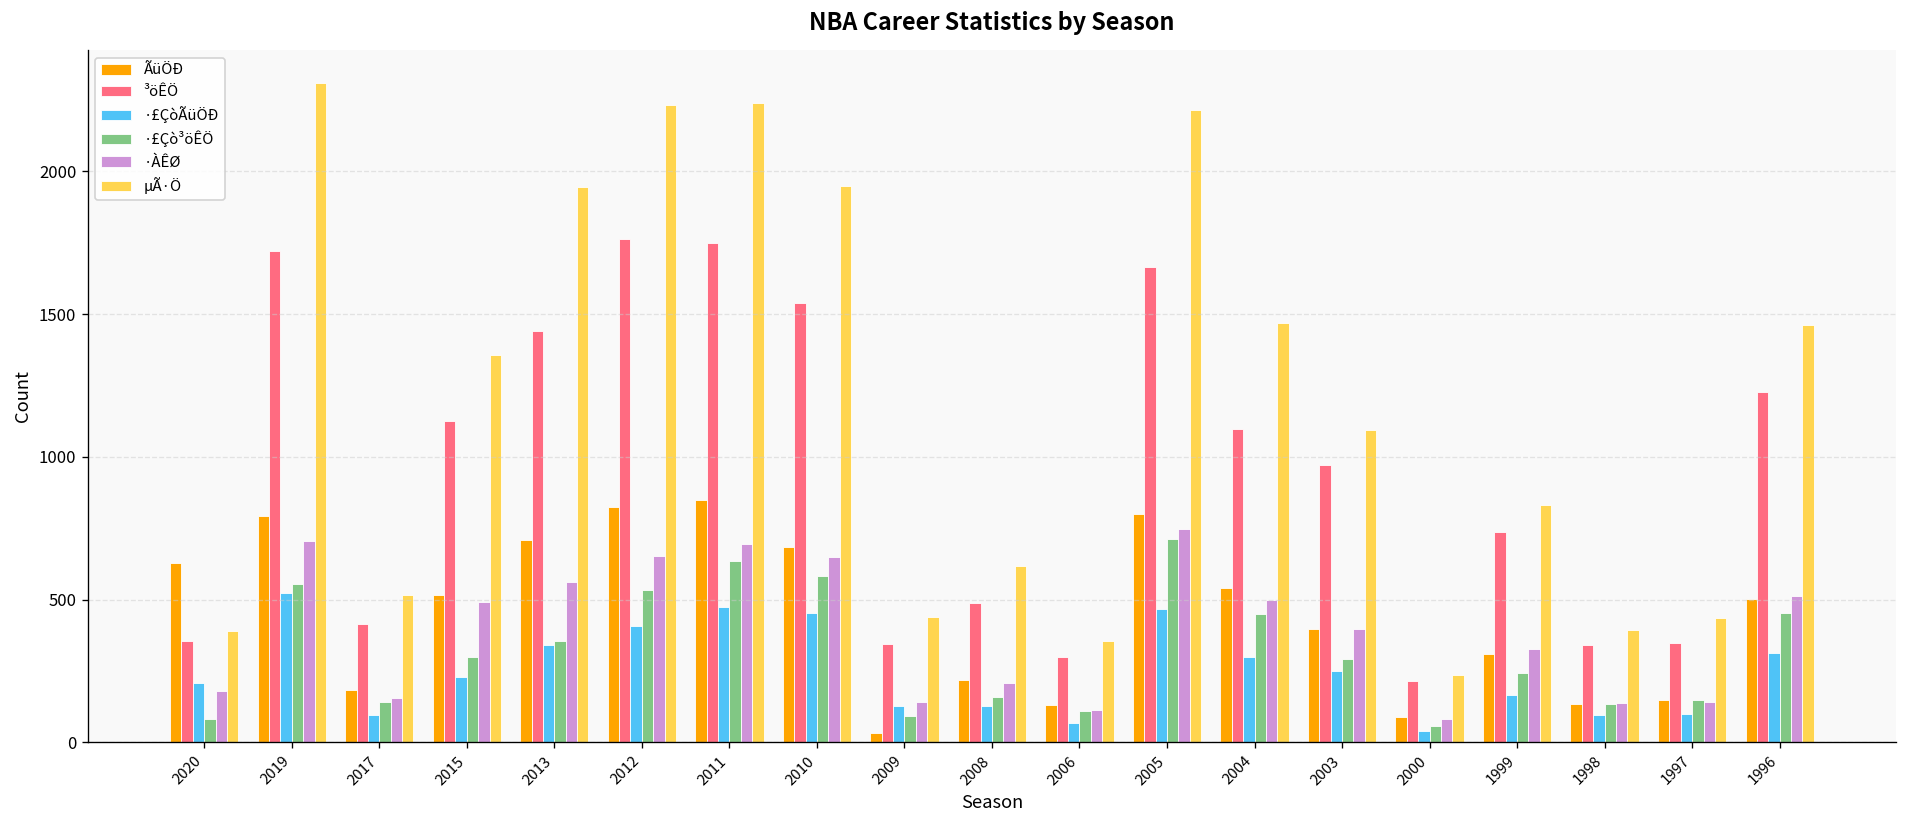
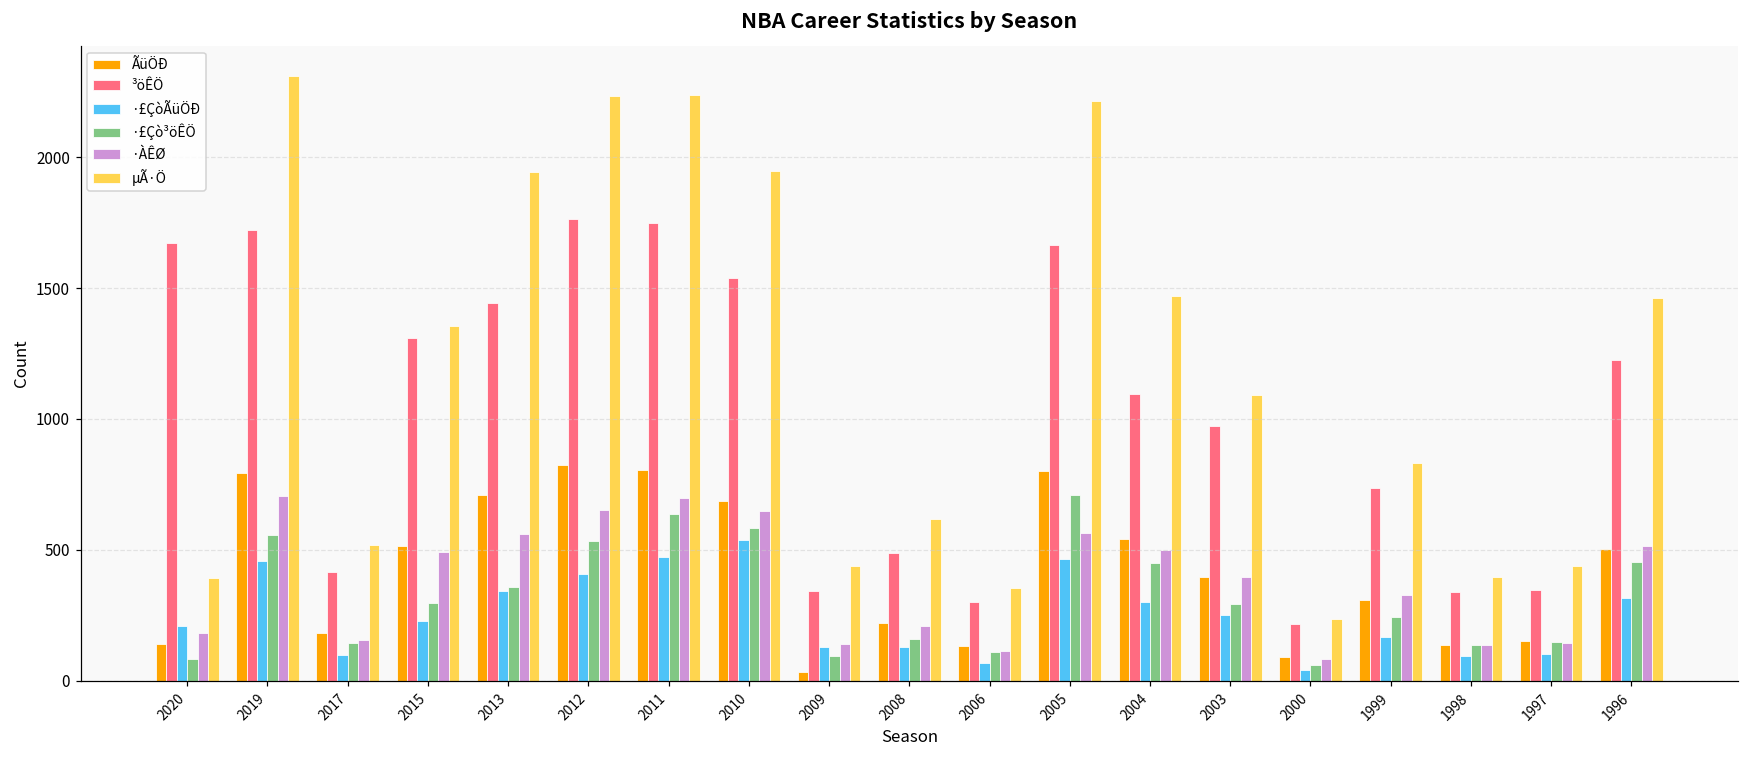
ÃüÖÐ, 2020: 630 -> 140
³öÊÖ, 2020: 360 -> 1670
·£ÇòÃüÖÐ, 2019: 520 -> 460
³öÊÖ, 2015: 1130 -> 1310
ÃüÖÐ, 2011: 850 -> 800
·£ÇòÃüÖÐ, 2010: 450 -> 540
·ÀÊØ, 2005: 750 -> 570
